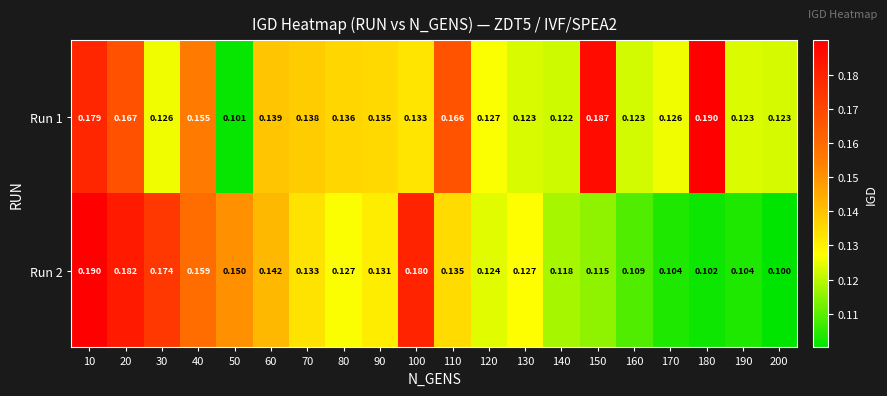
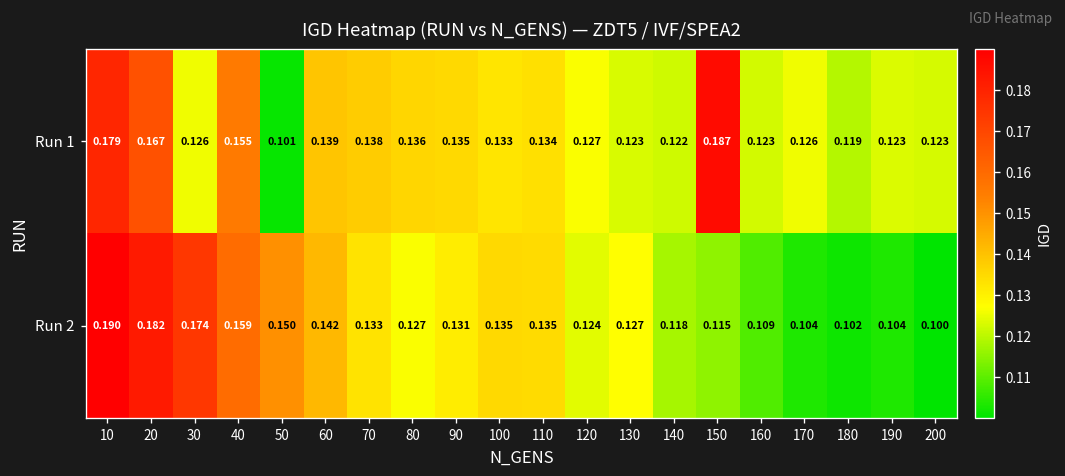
Run 1, 110: 0.166 -> 0.134
Run 1, 180: 0.190 -> 0.119
Run 2, 100: 0.180 -> 0.135
